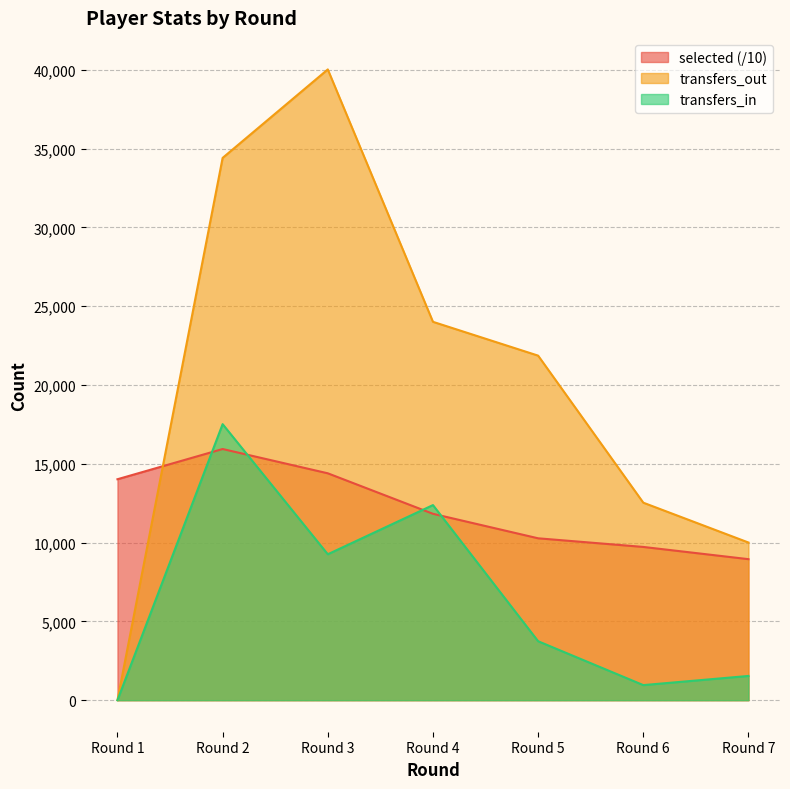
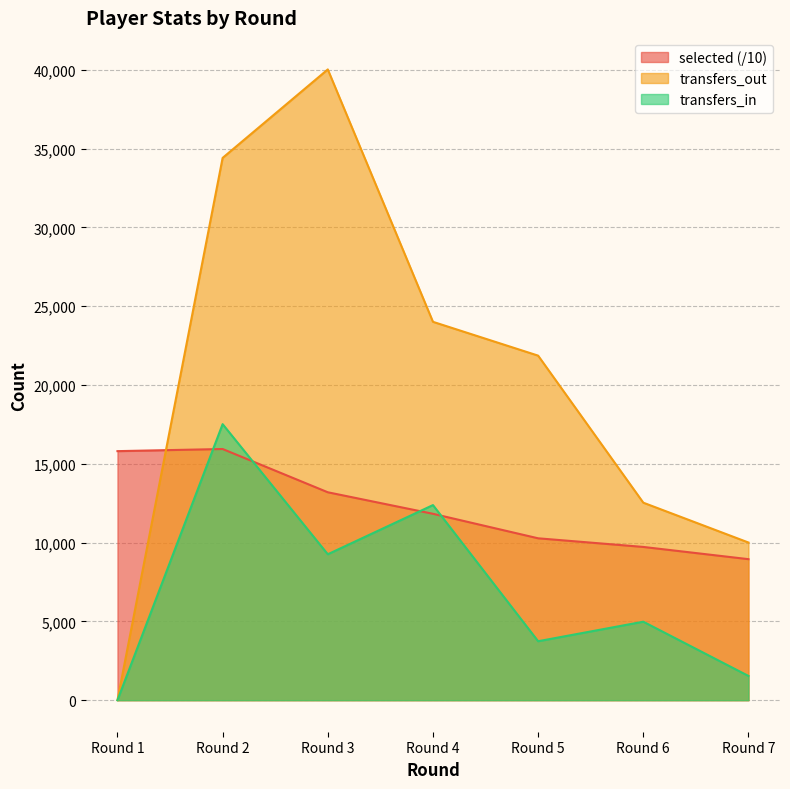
selected (/10), Round 1: 14,000 -> 15,800
selected (/10), Round 3: 14,400 -> 13,200
transfers_in, Round 6: 1,000 -> 5,000
